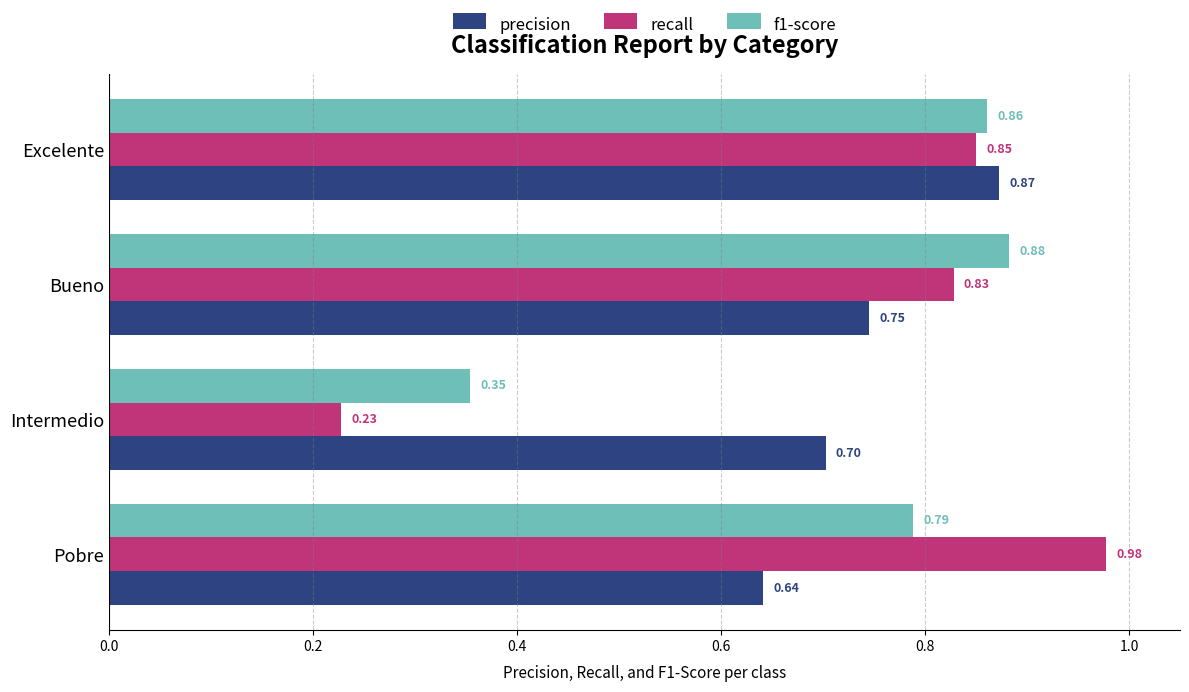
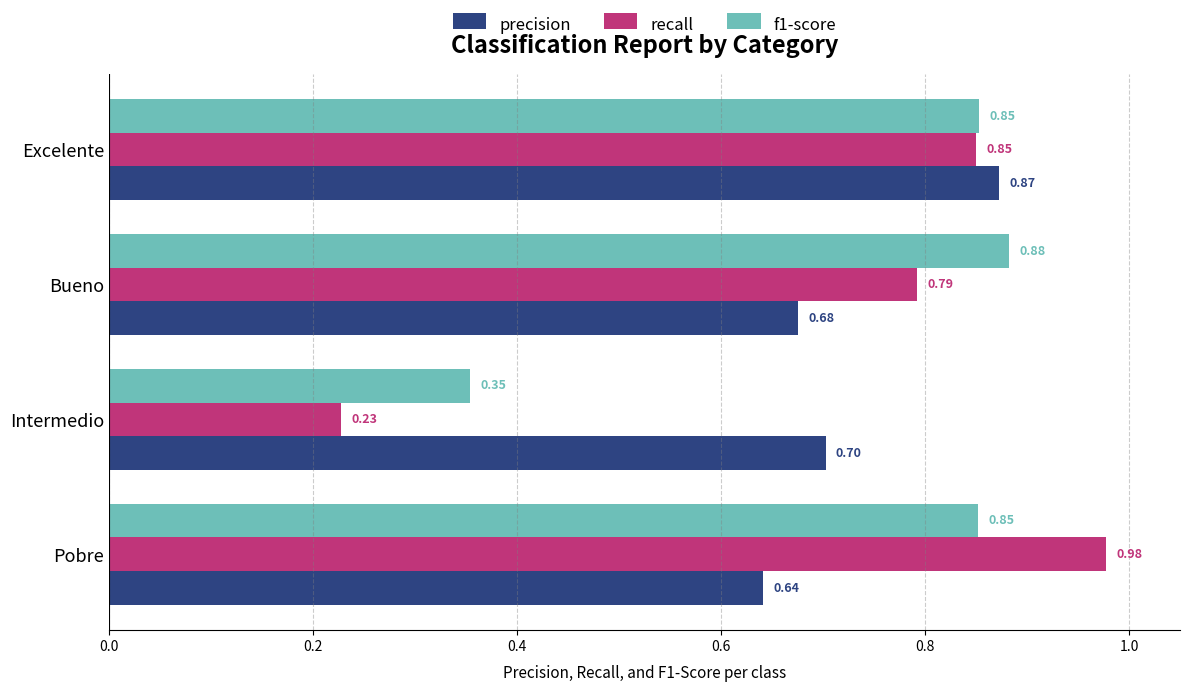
f1-score, Excelente: 0.86 -> 0.85
recall, Bueno: 0.83 -> 0.79
precision, Bueno: 0.75 -> 0.68
f1-score, Pobre: 0.79 -> 0.85
